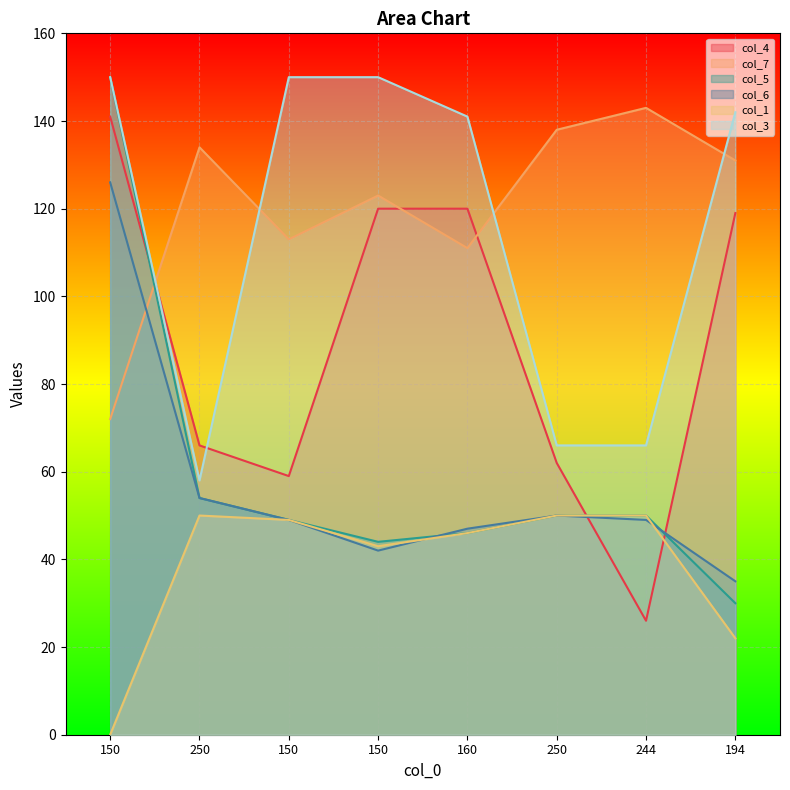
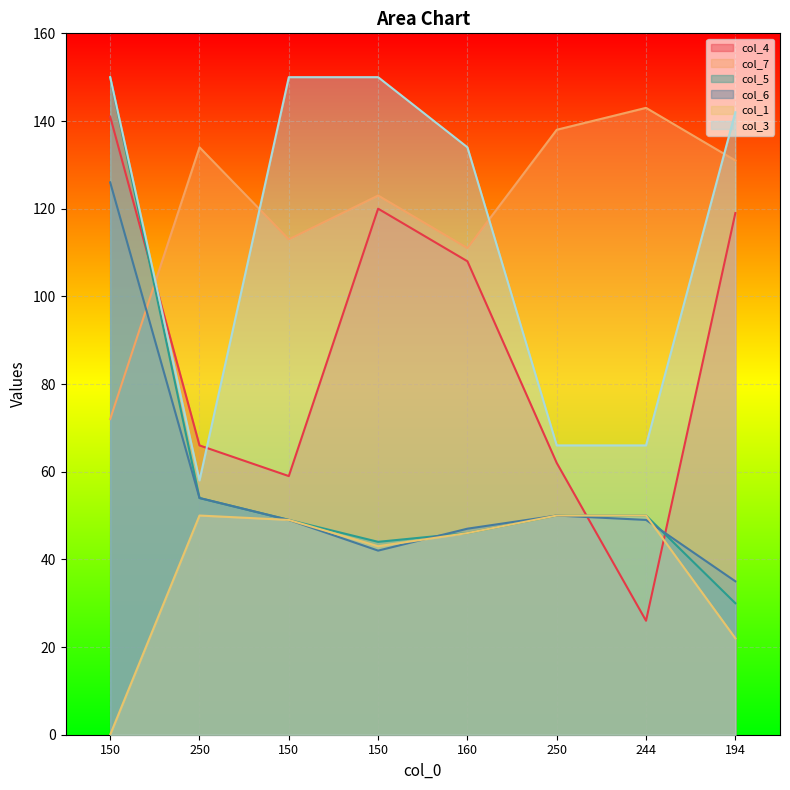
col_4, 160: 120 -> 108
col_3, 160: 141 -> 134
